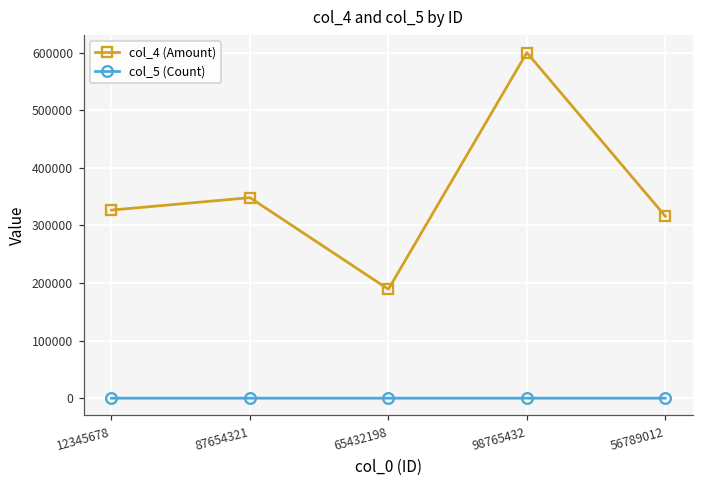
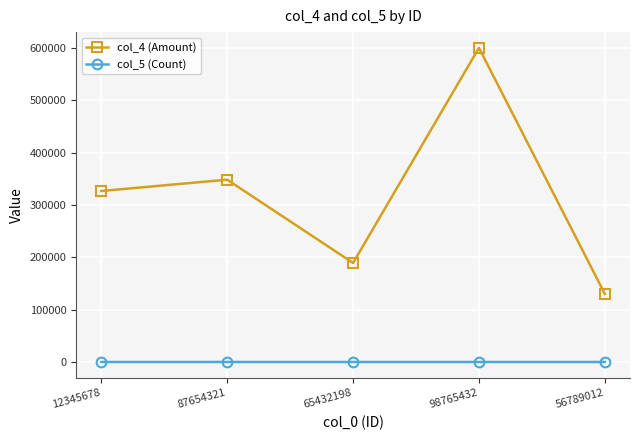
col_4 (Amount), 56789012: 320000 -> 130000
